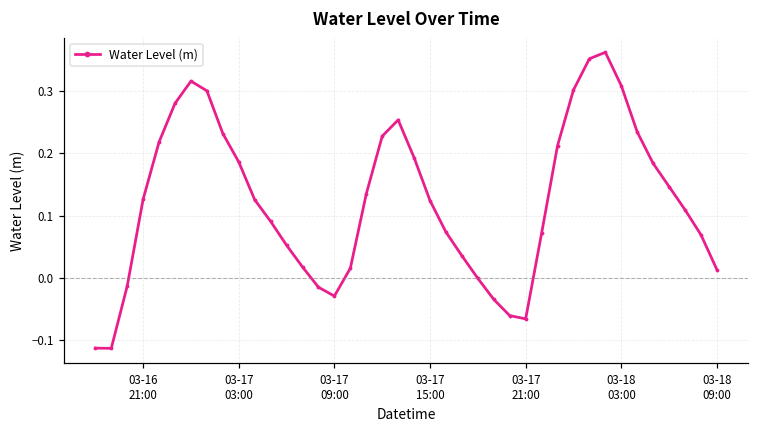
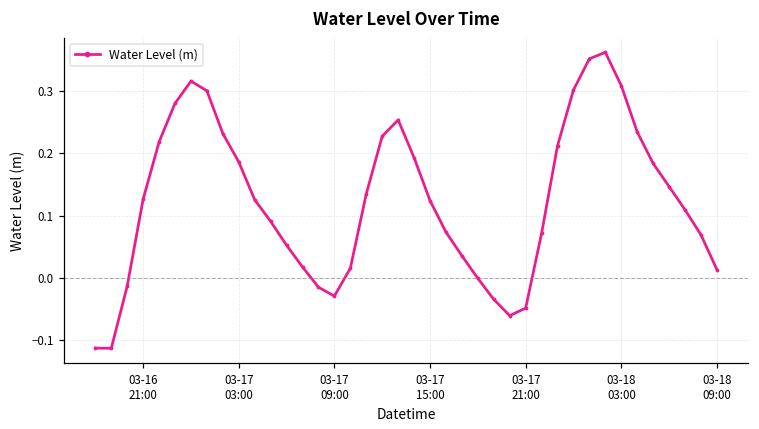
03-17 21:00: -0.07 -> -0.05
